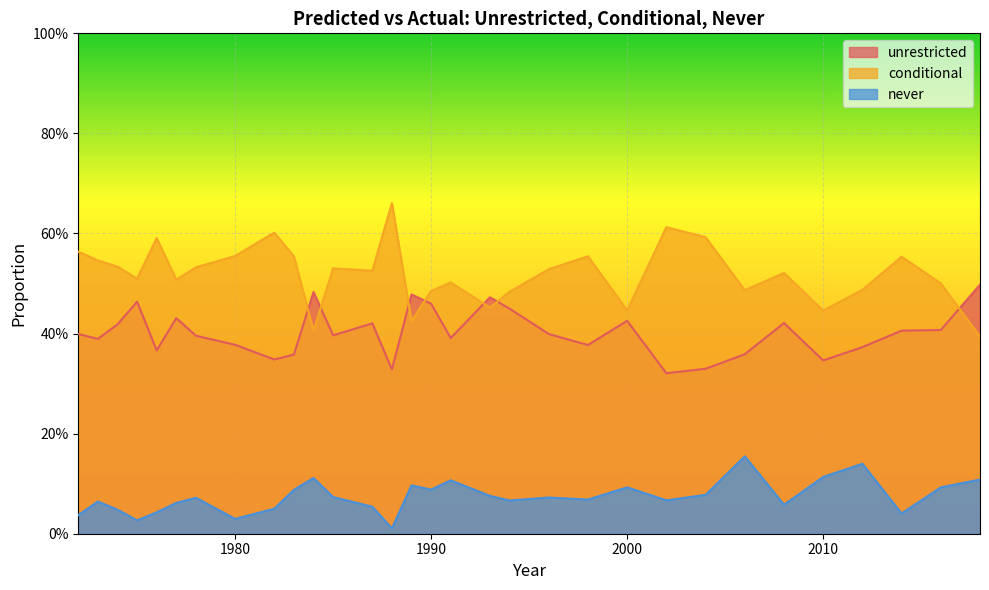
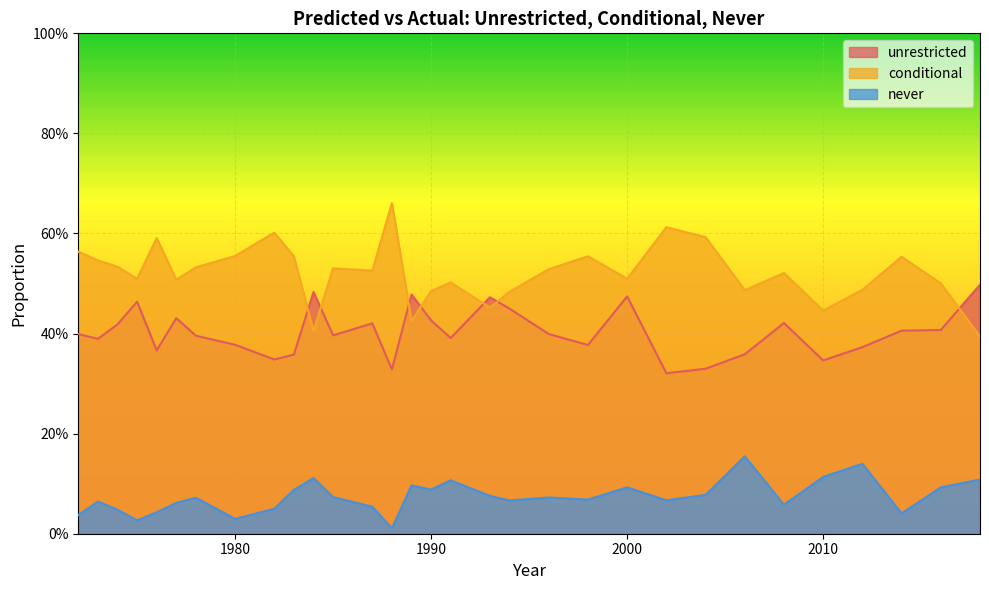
unrestricted, 1990: 46% -> 43%
unrestricted, 2000: 43% -> 47%
conditional, 2000: 45% -> 51%
